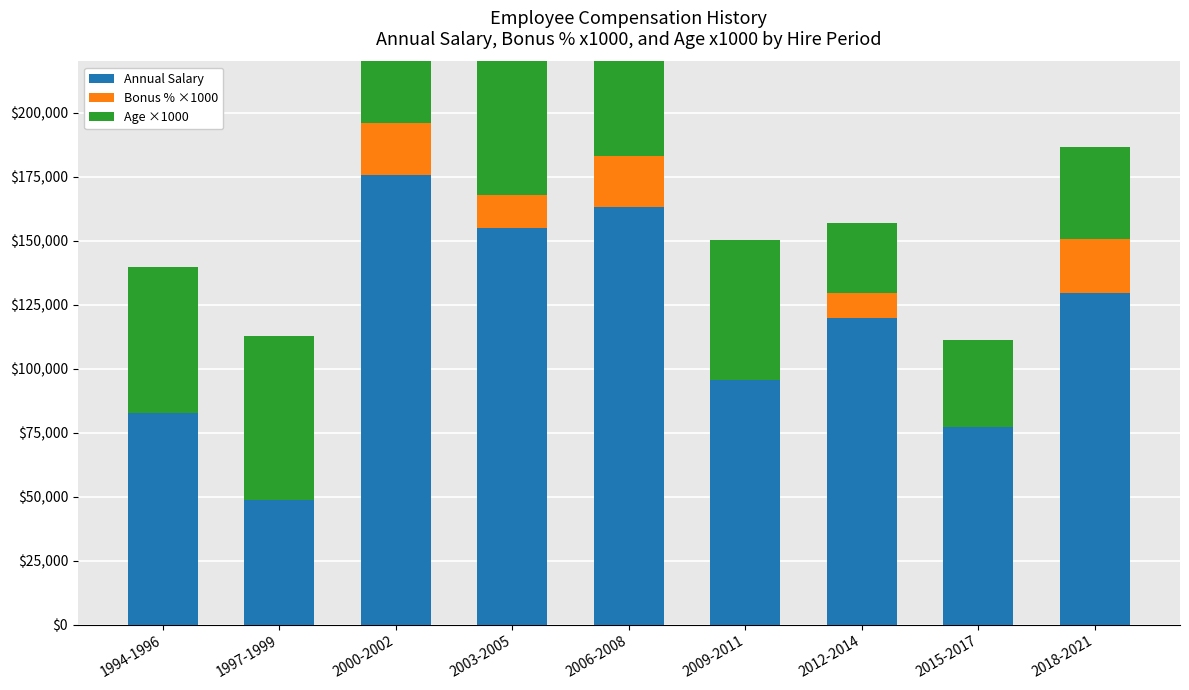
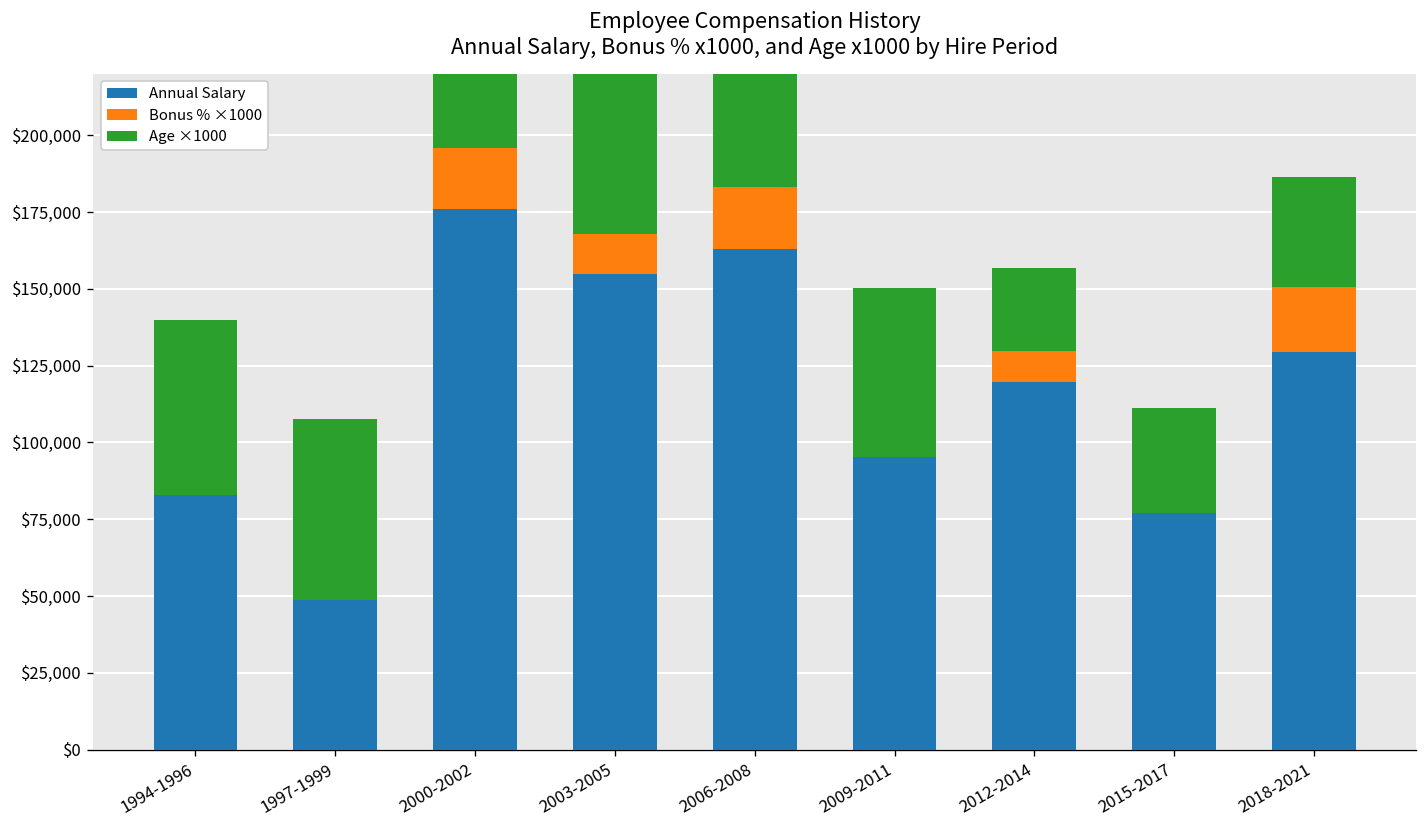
Age ×1000, 1997-1999: $64,000 -> $59,000
